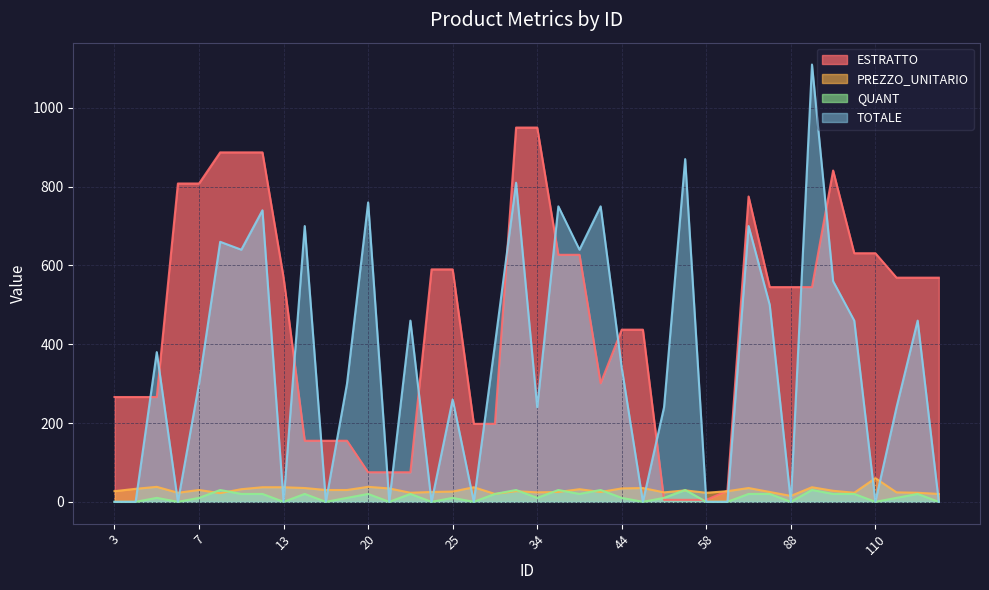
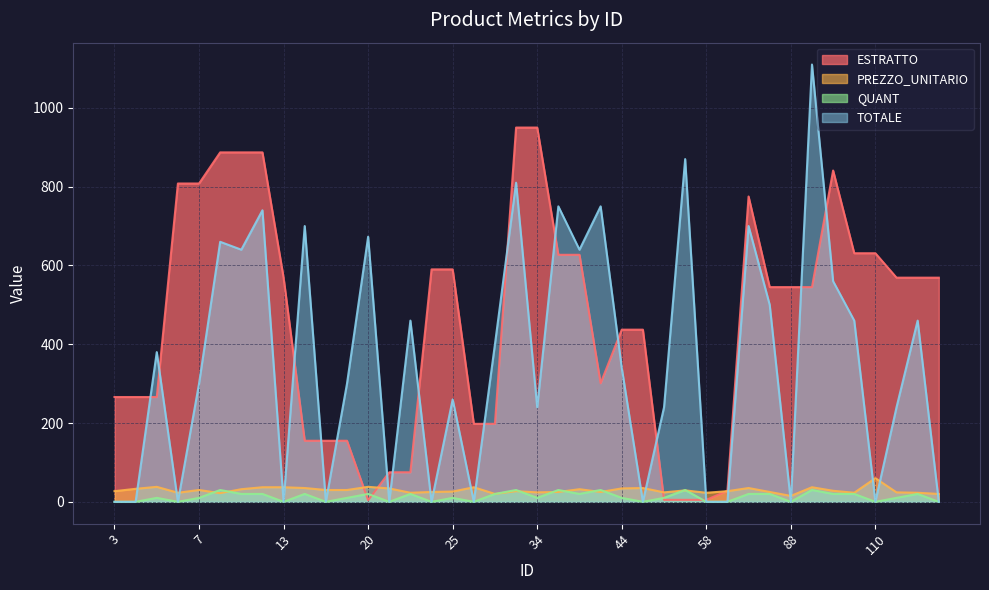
ESTRATTO, 20: 80 -> 0
TOTALE, 20: 760 -> 670
